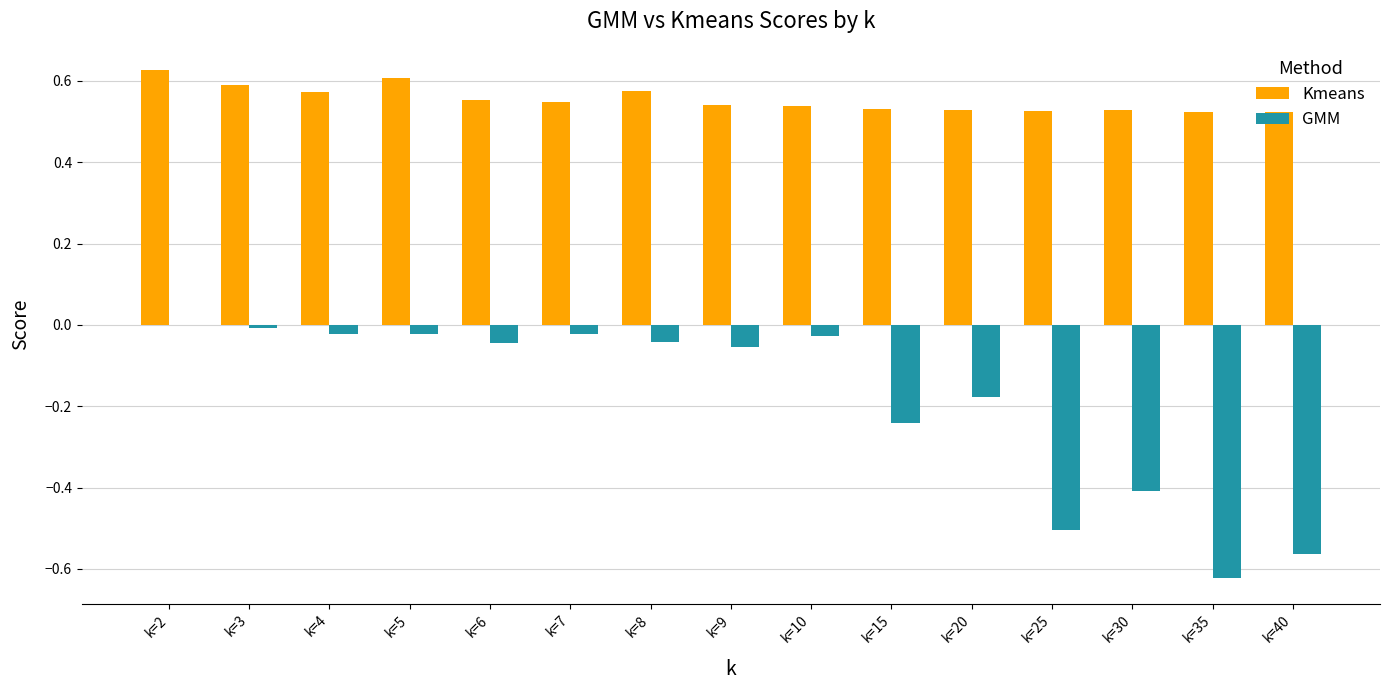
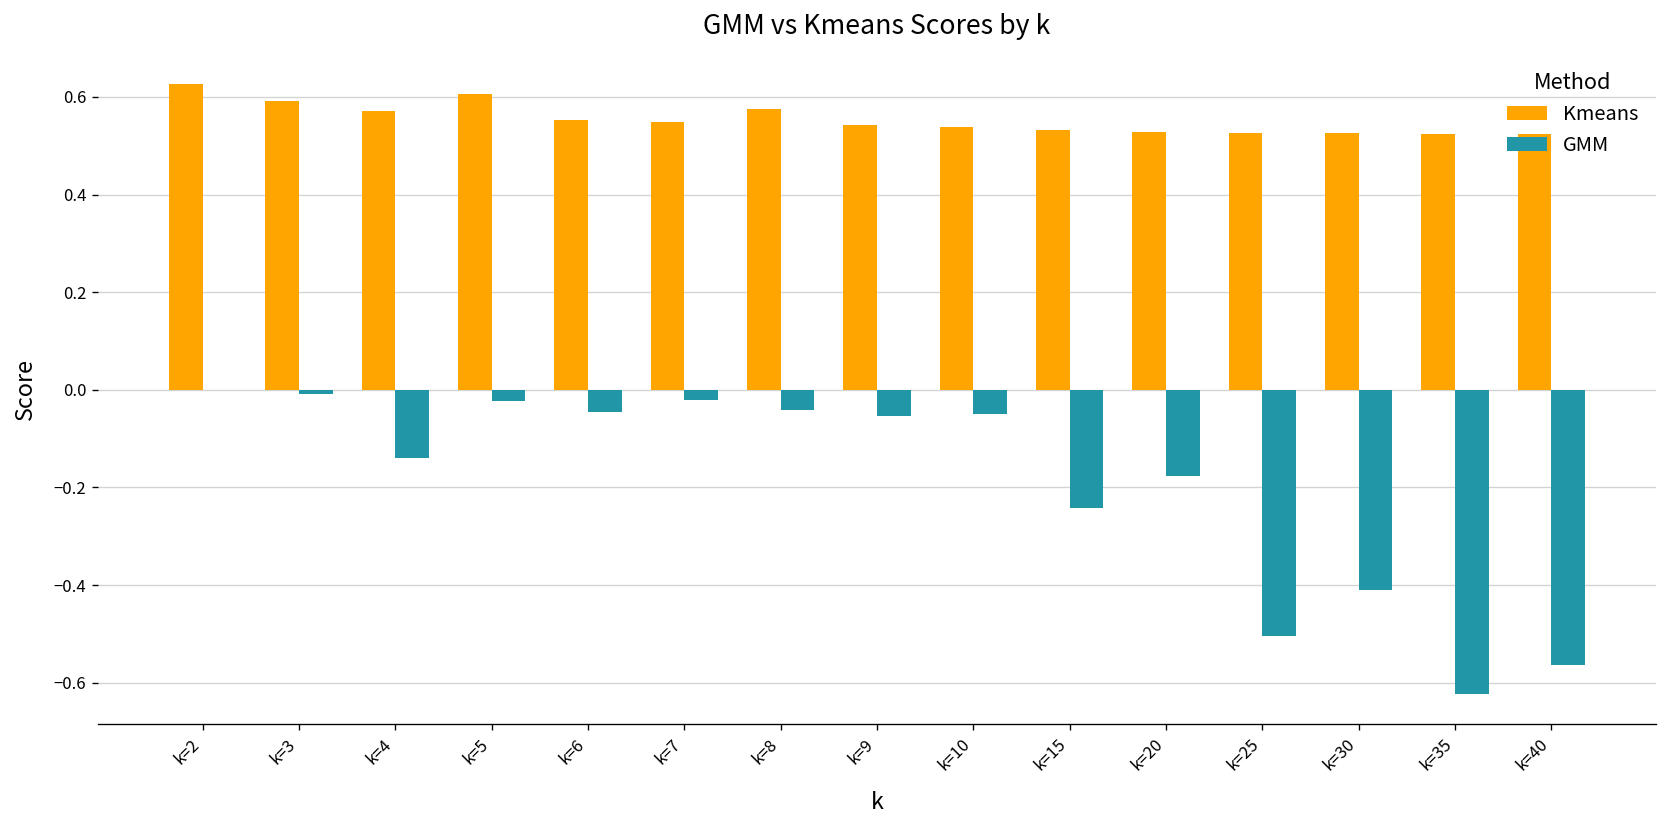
GMM, k=4: -0.02 -> -0.14
GMM, k=10: -0.03 -> -0.05
